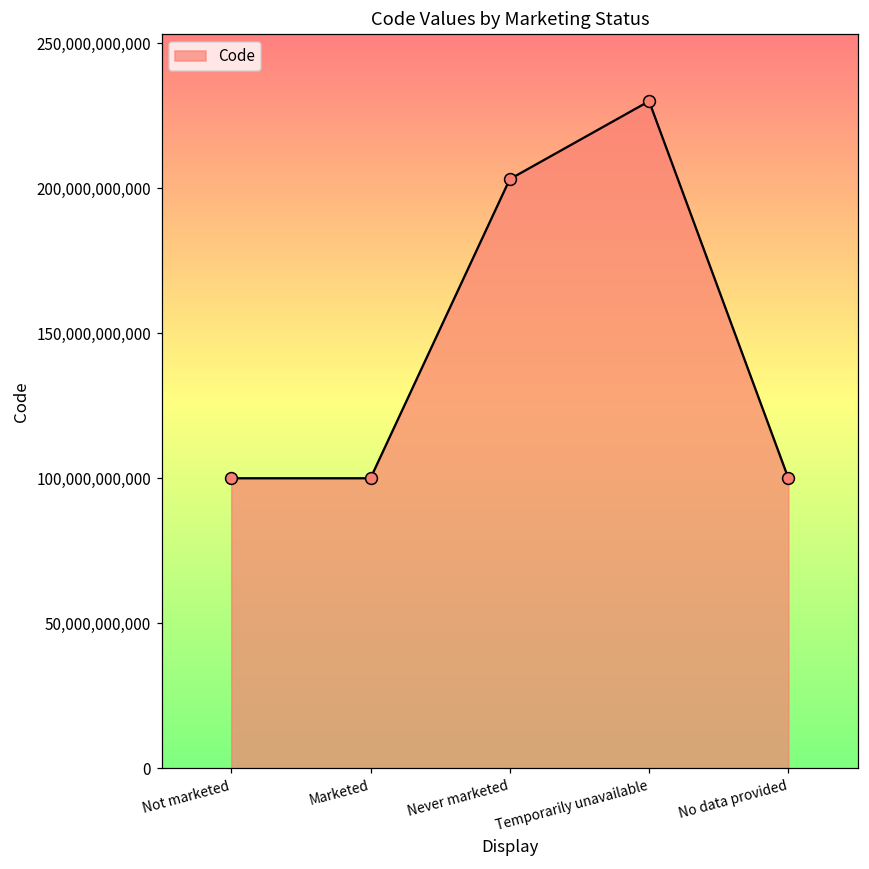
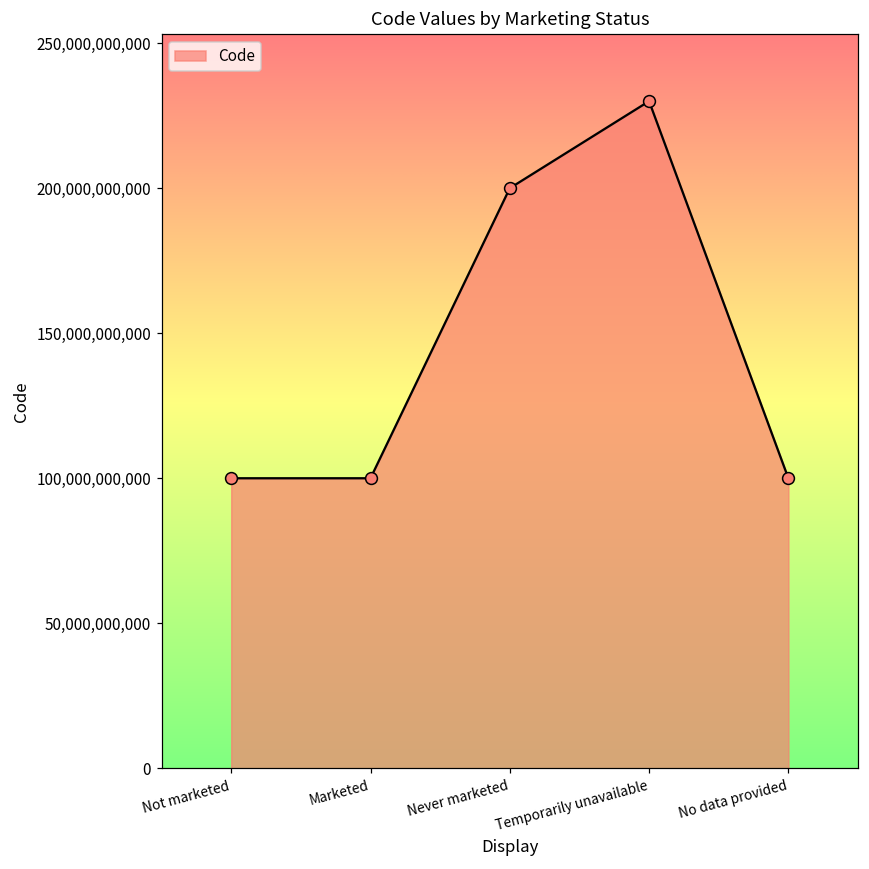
Never marketed: 203,000,000,000 -> 200,000,000,000
